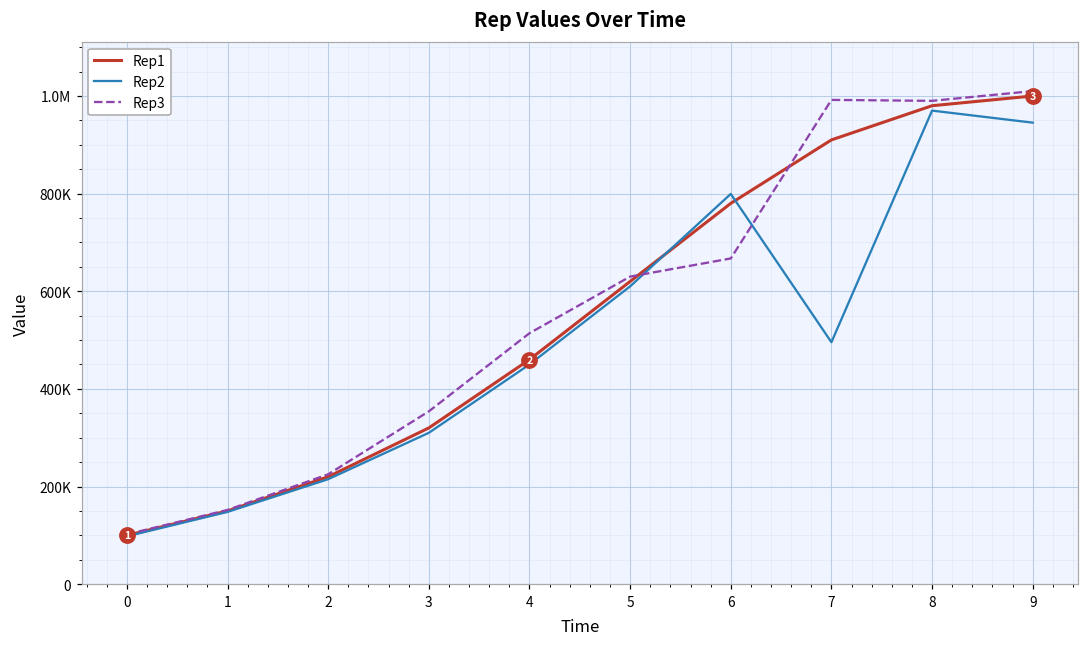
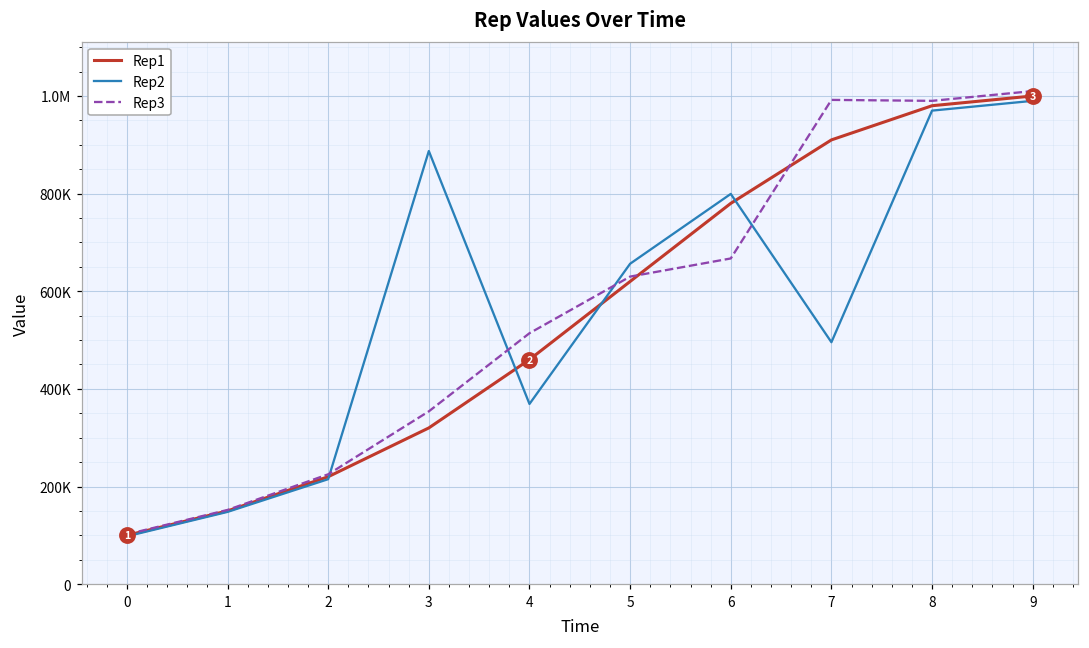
Rep2, 3: 310000 -> 890000
Rep2, 4: 450000 -> 370000
Rep2, 5: 610000 -> 660000
Rep2, 9: 950000 -> 990000
